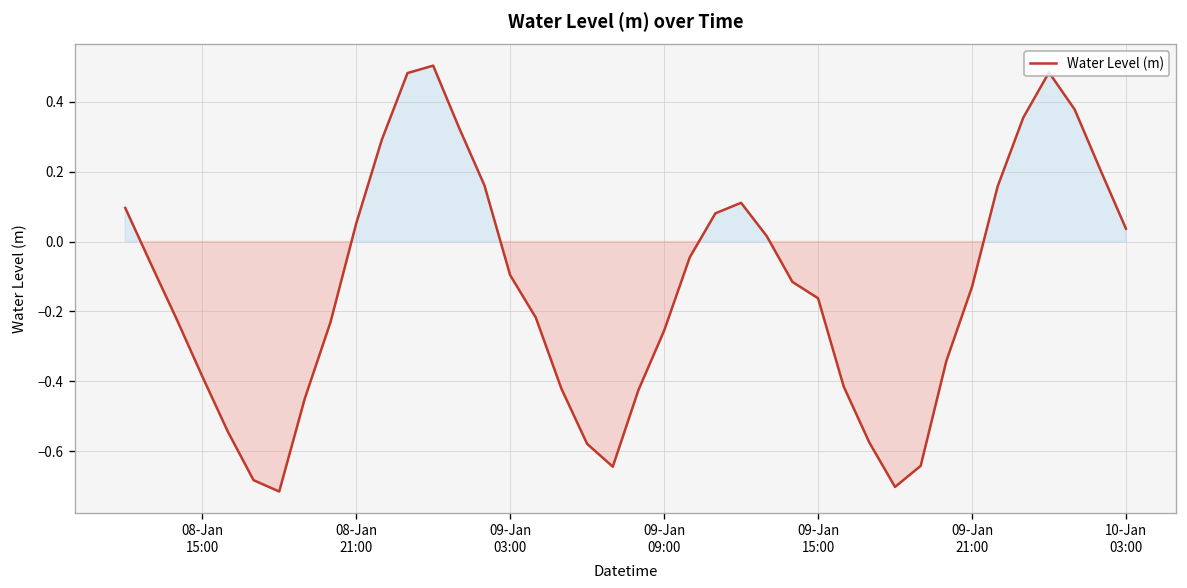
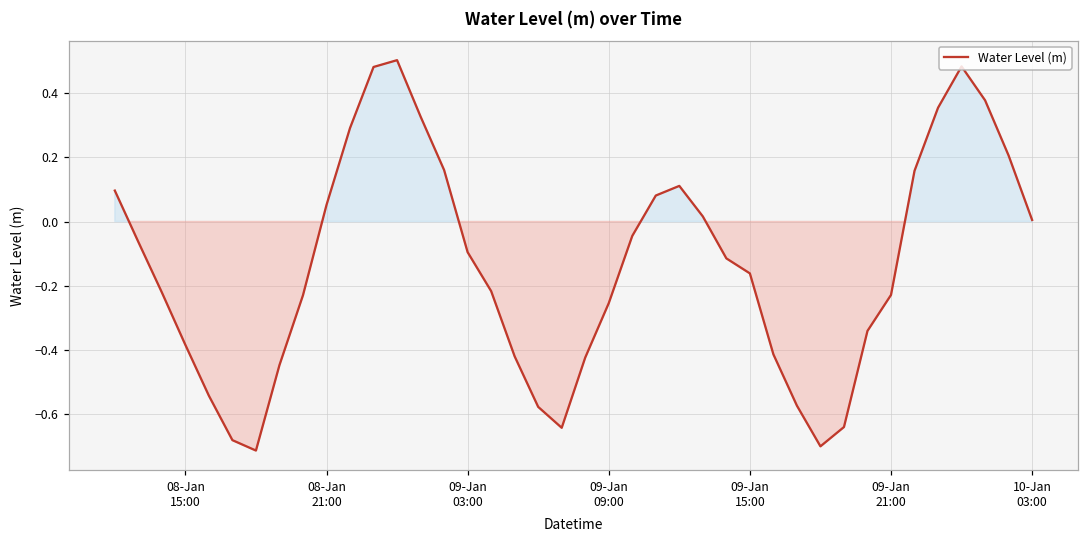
09-Jan 21:00: -0.13 -> -0.23
10-Jan 03:00: 0.04 -> 0.00
